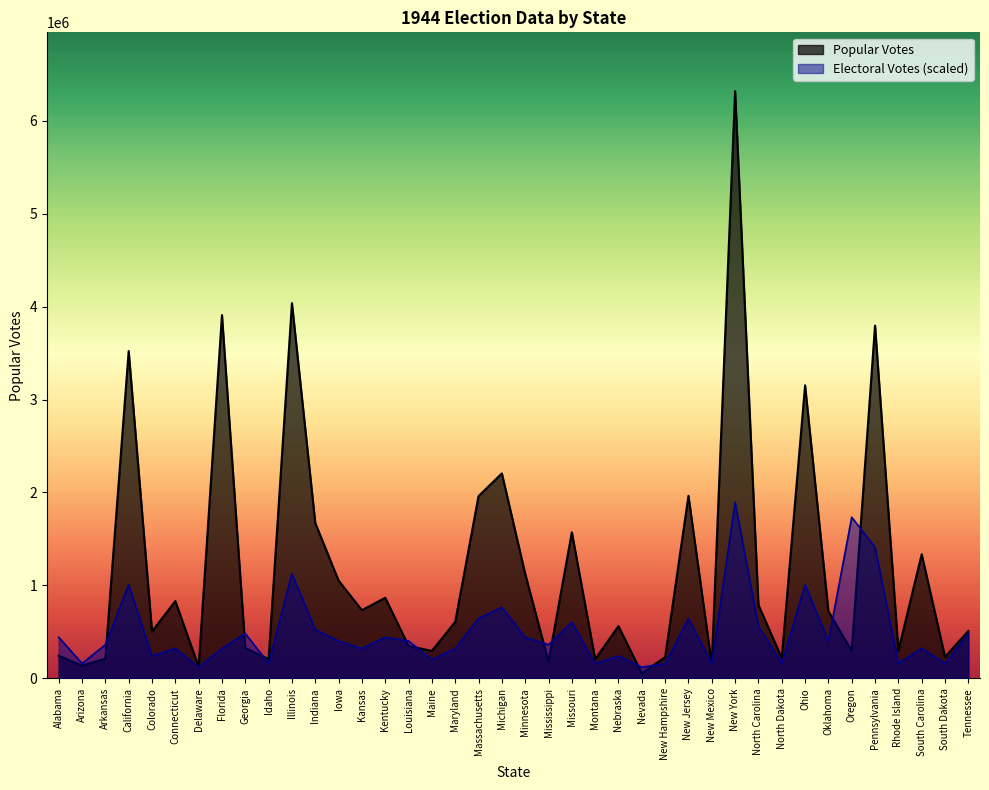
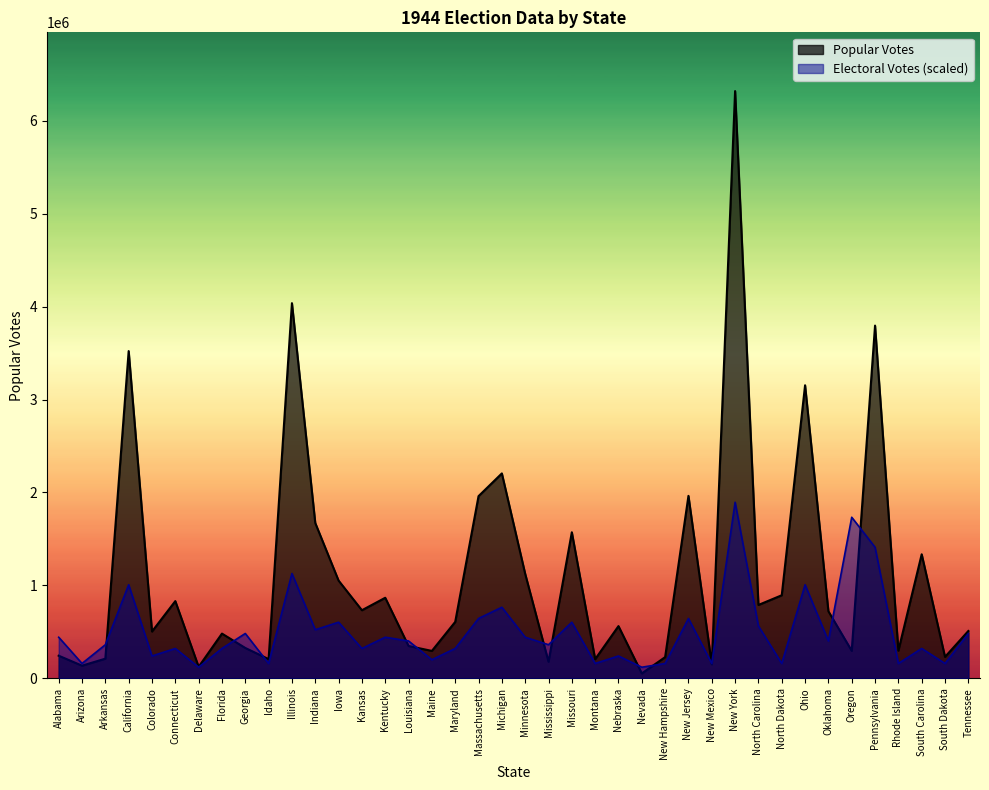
Popular Votes, Florida: 3900000 -> 500000
Electoral Votes (scaled), Iowa: 400000 -> 600000
Popular Votes, North Dakota: 200000 -> 900000
